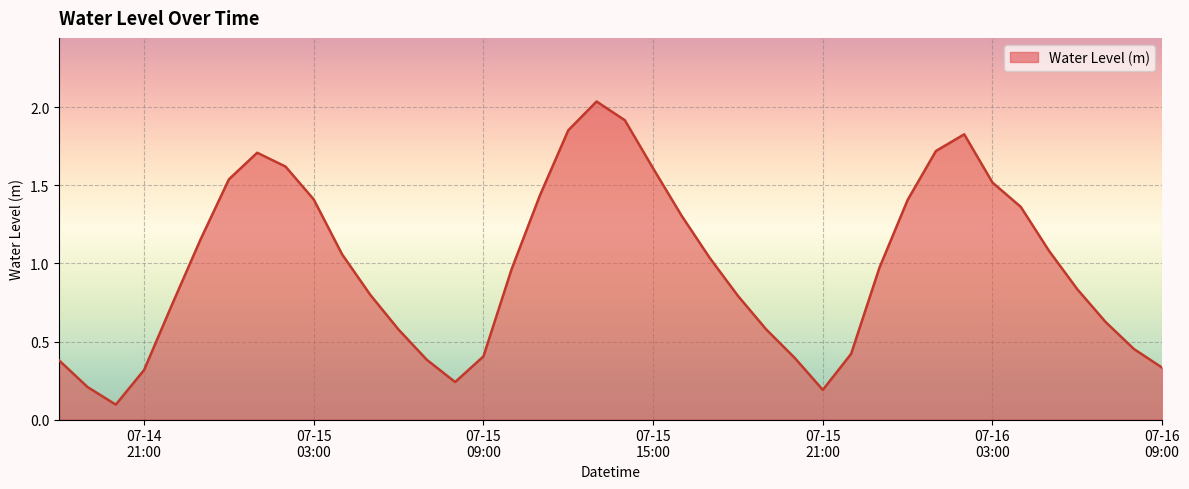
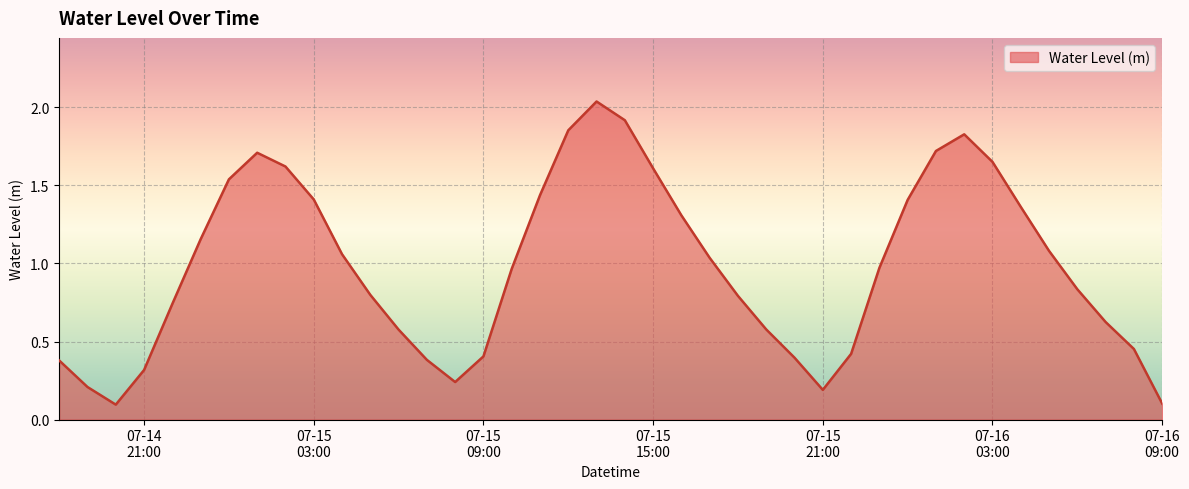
07-16 03:00: 1.52 -> 1.65
07-16 09:00: 0.33 -> 0.10
